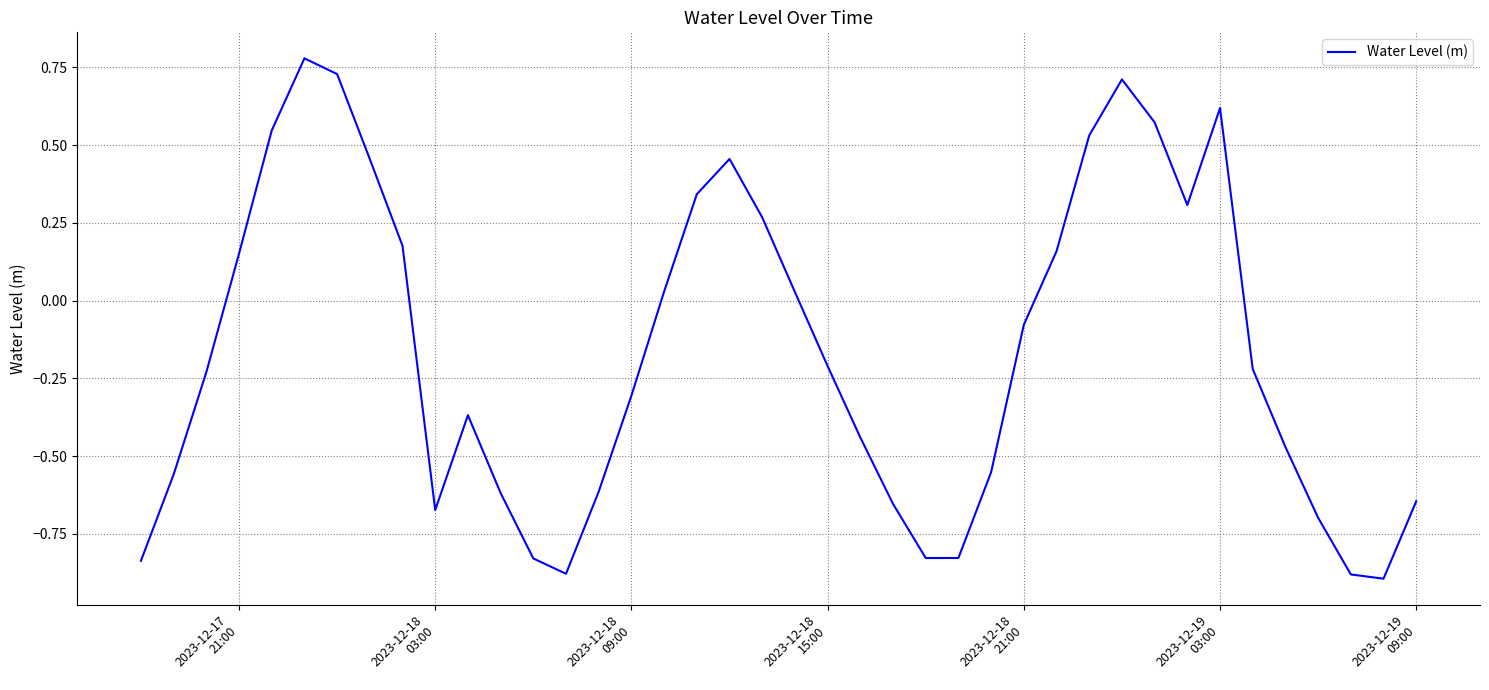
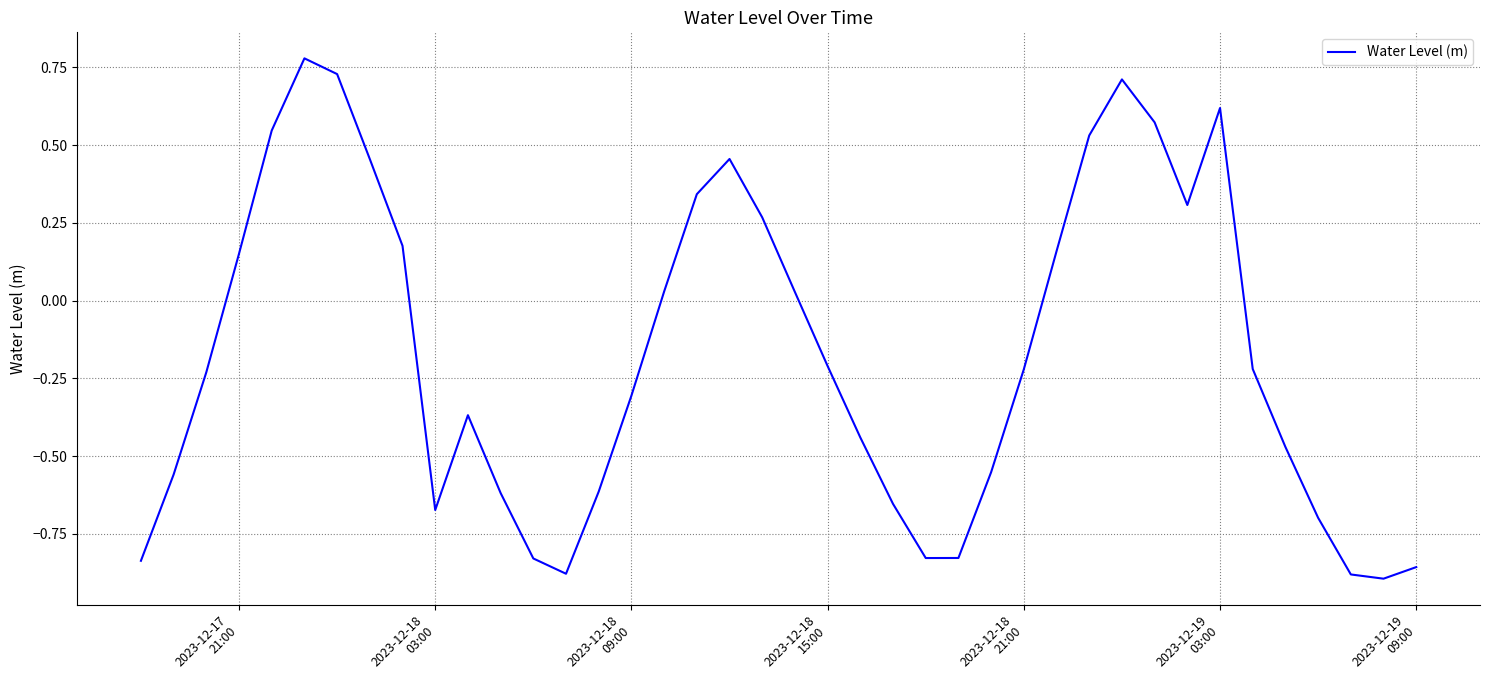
2023-12-18 21:00: -0.08 -> -0.22
2023-12-19 09:00: -0.65 -> -0.86
